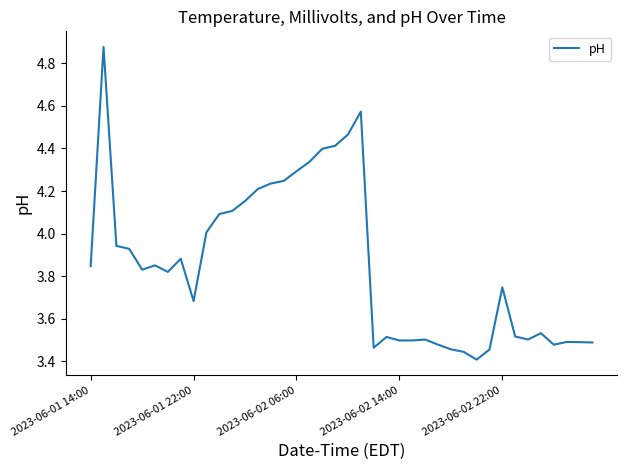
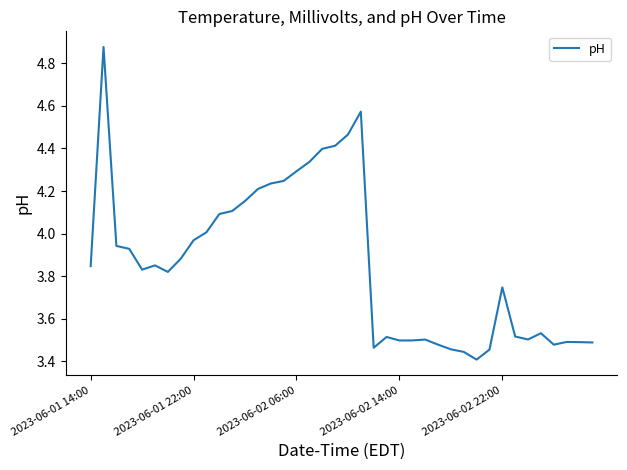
2023-06-01 22:00: 3.68 -> 3.97
